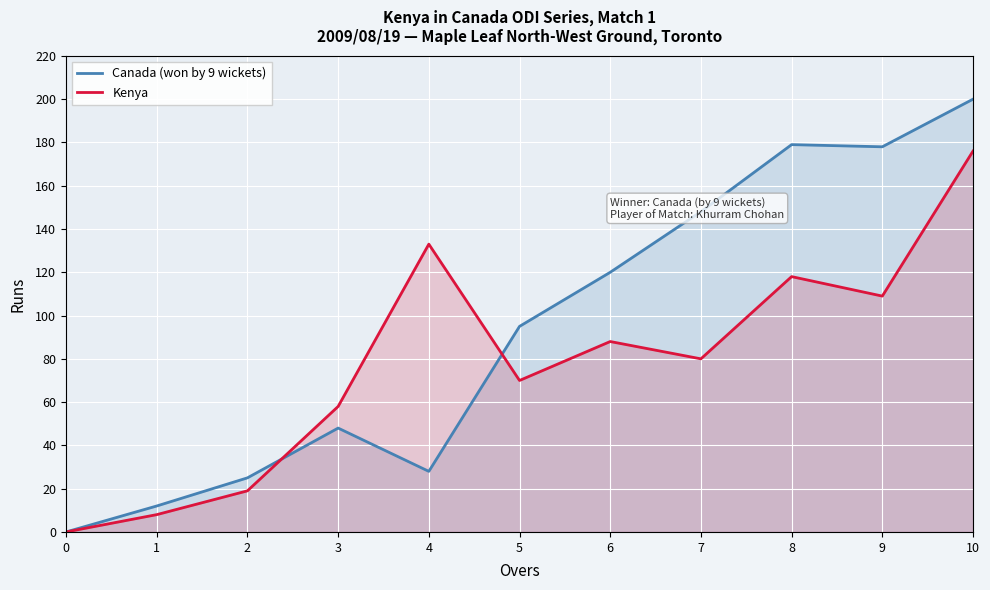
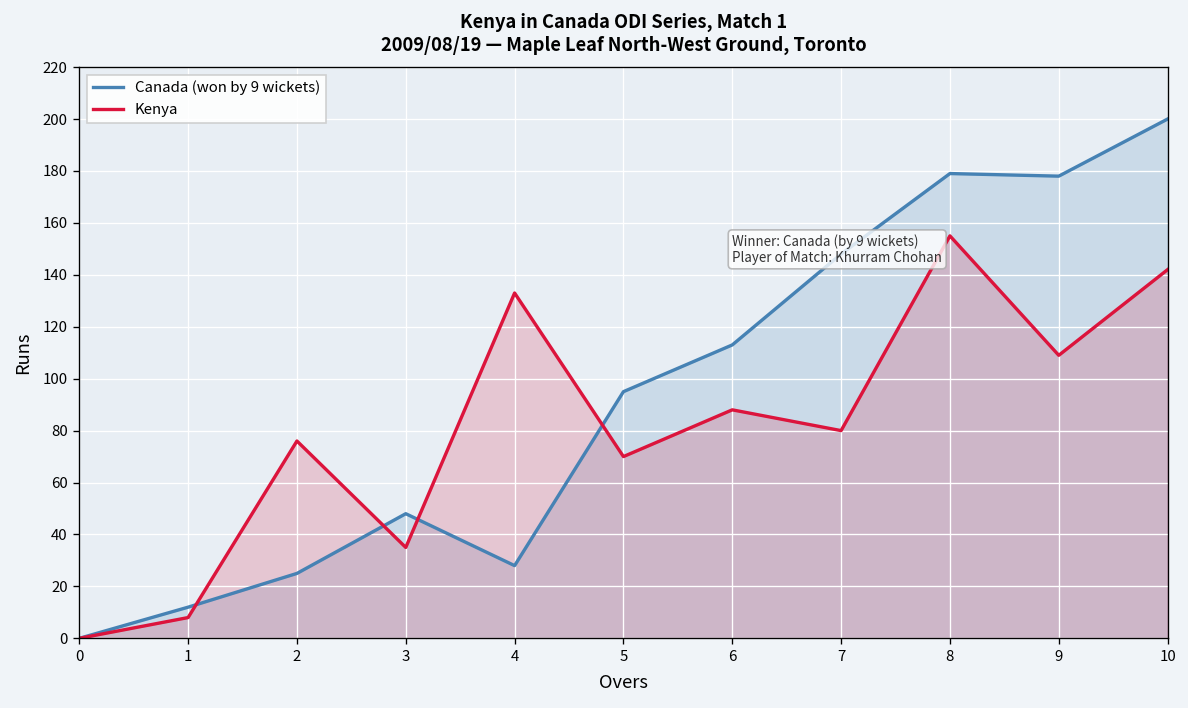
Kenya, 2: 19 -> 76
Kenya, 3: 58 -> 35
Canada (won by 9 wickets), 6: 120 -> 113
Kenya, 8: 118 -> 155
Kenya, 10: 176 -> 142
